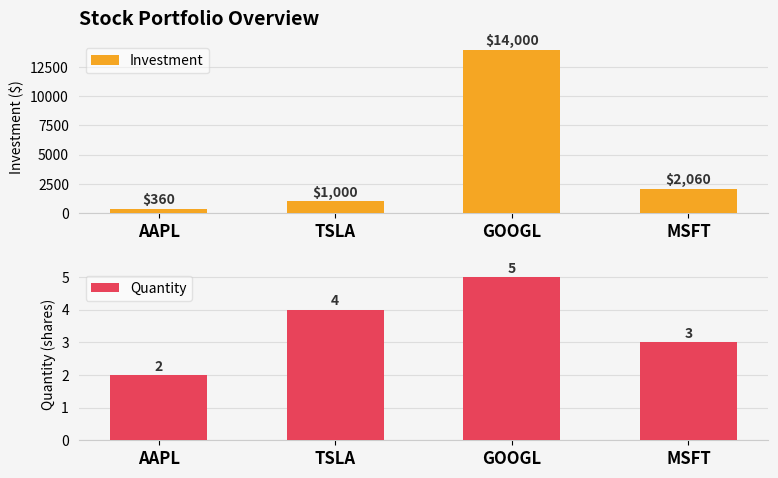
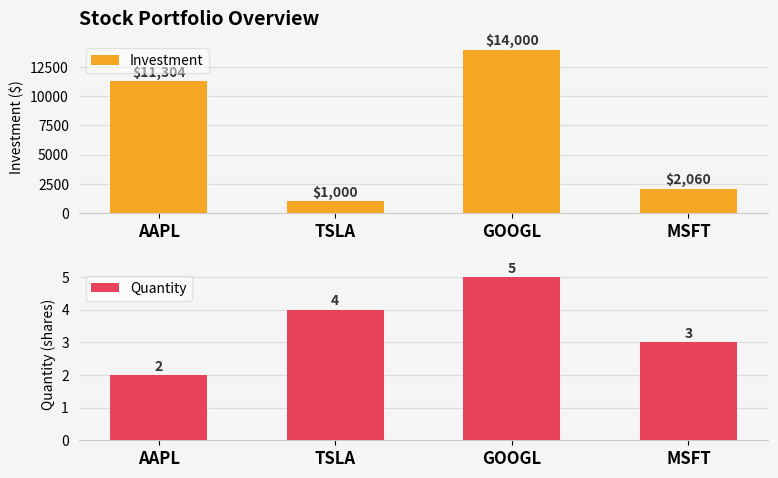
Stock Portfolio Overview, AAPL: 400 -> 11300
